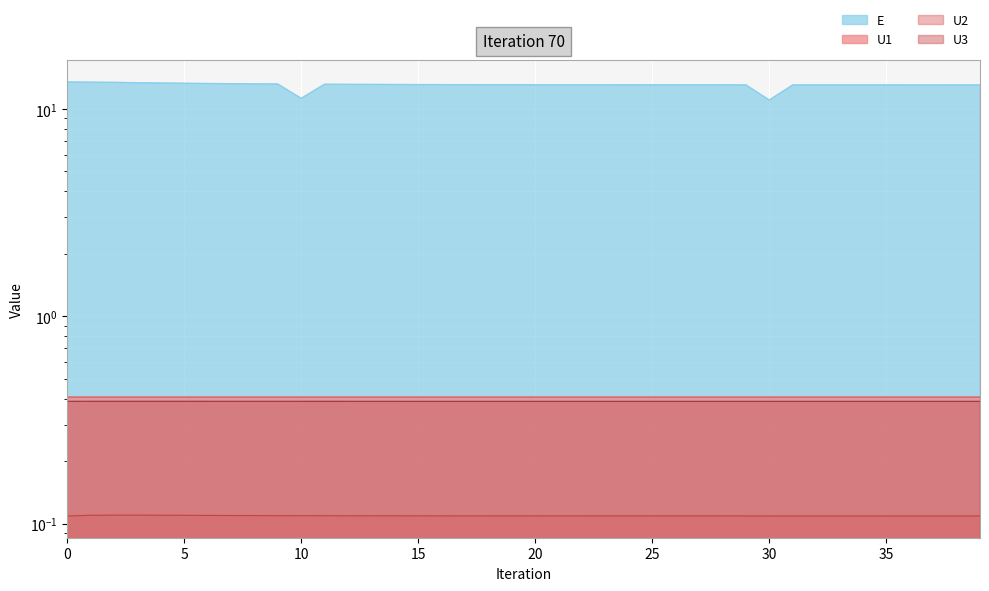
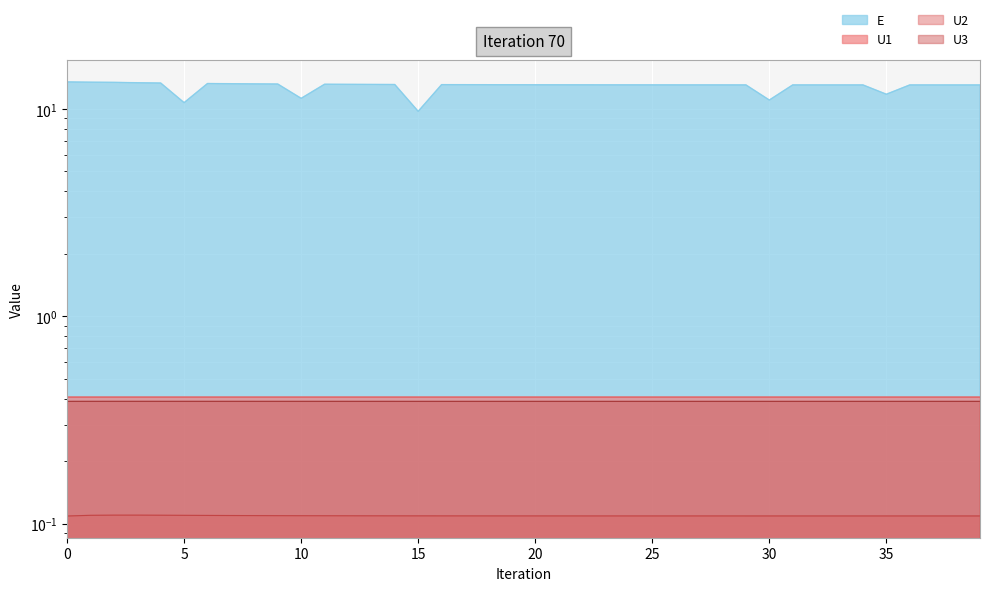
E, 5: 13 -> 11
E, 15: 13 -> 10
E, 35: 13 -> 12
